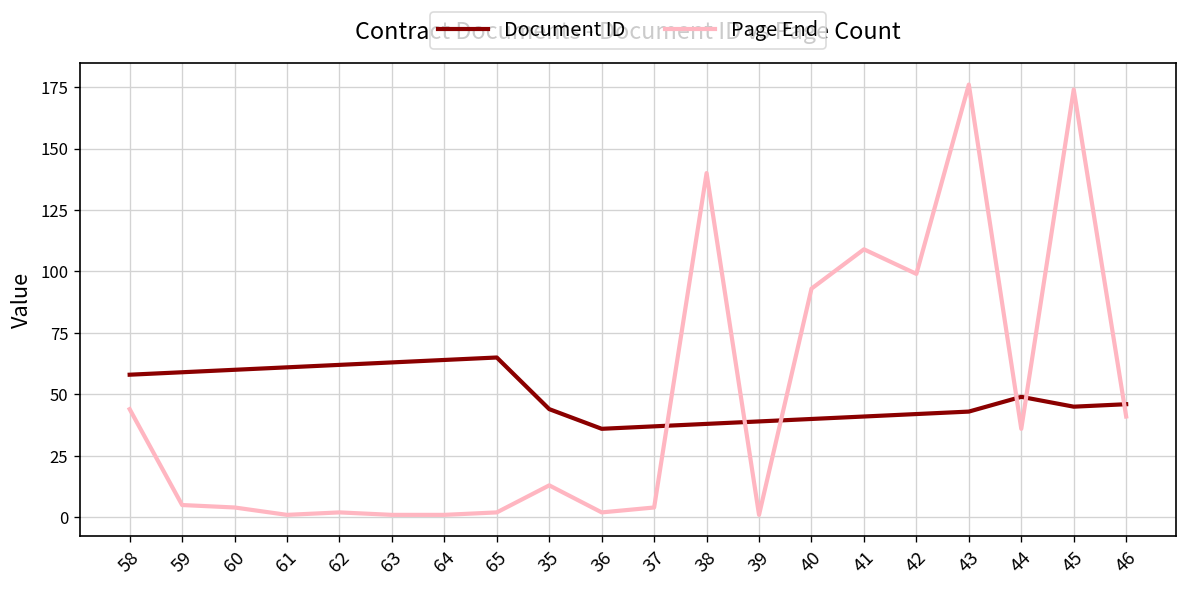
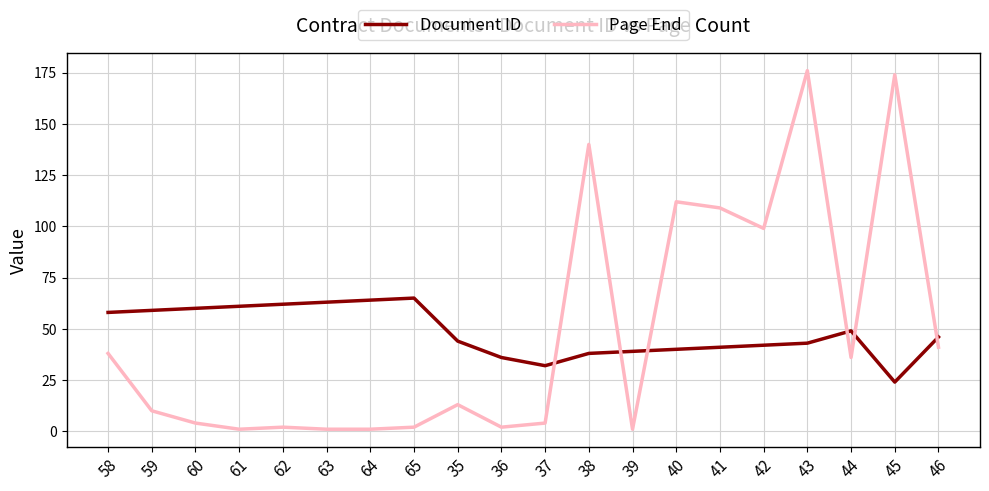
Page End, 58: 44 -> 38
Page End, 59: 5 -> 10
Document ID, 37: 37 -> 32
Page End, 40: 93 -> 112
Document ID, 45: 45 -> 24
